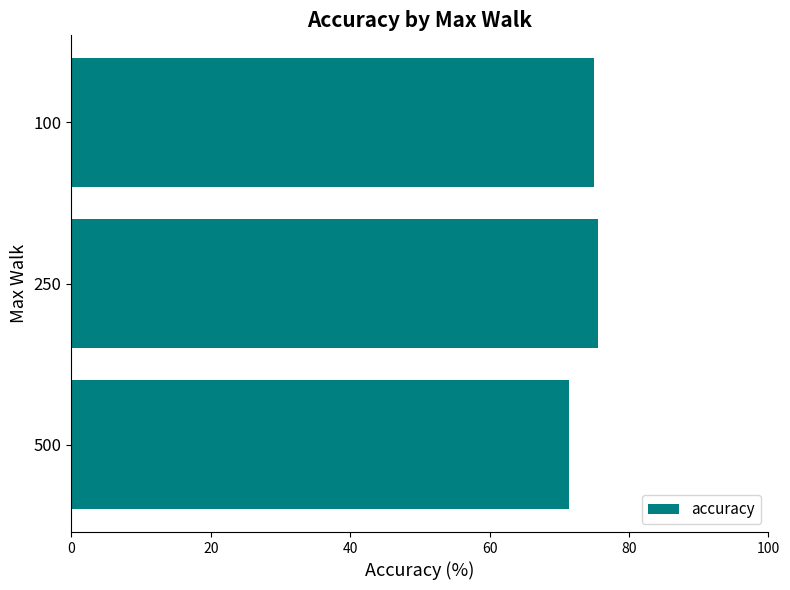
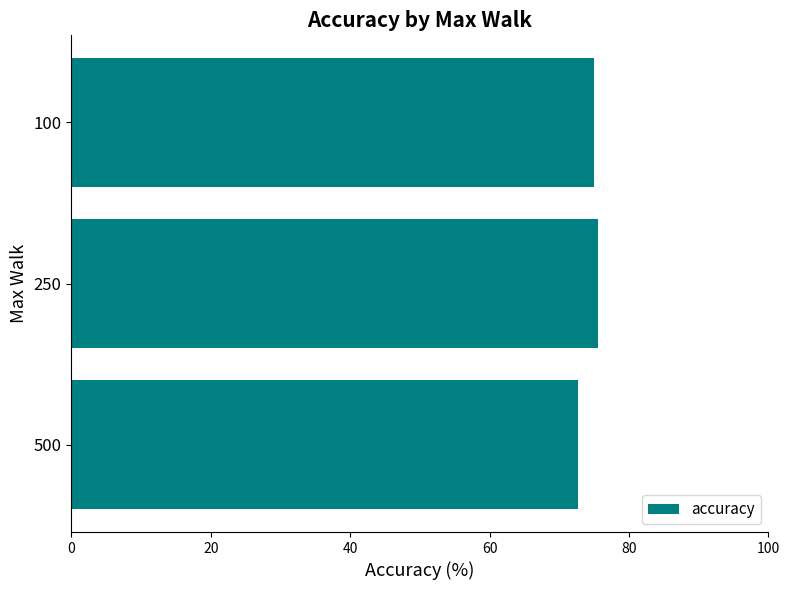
500: 71 -> 73
